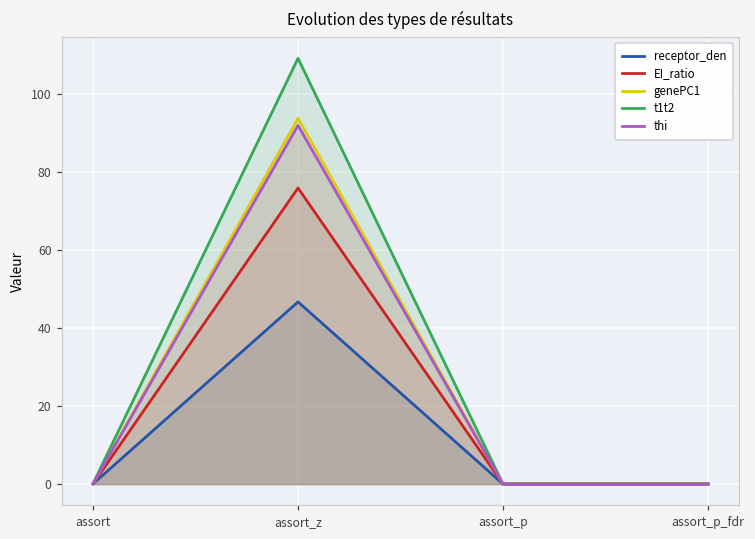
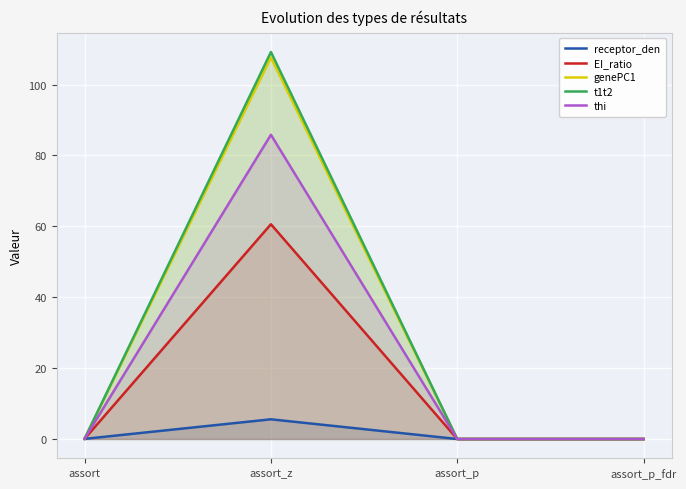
receptor_den, assort_z: 47 -> 6
EI_ratio, assort_z: 76 -> 61
genePC1, assort_z: 94 -> 108
thi, assort_z: 92 -> 86
